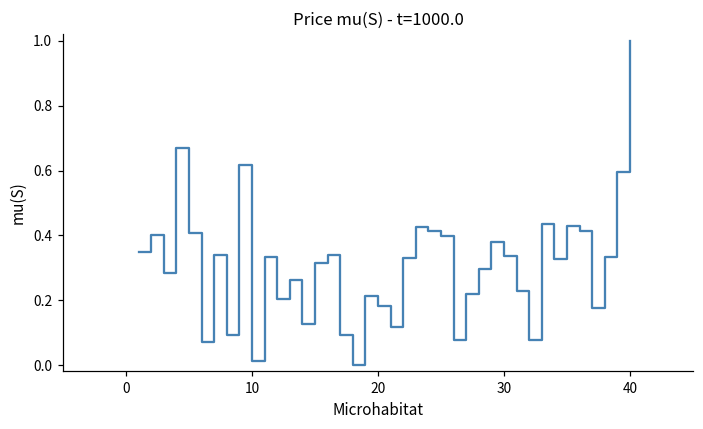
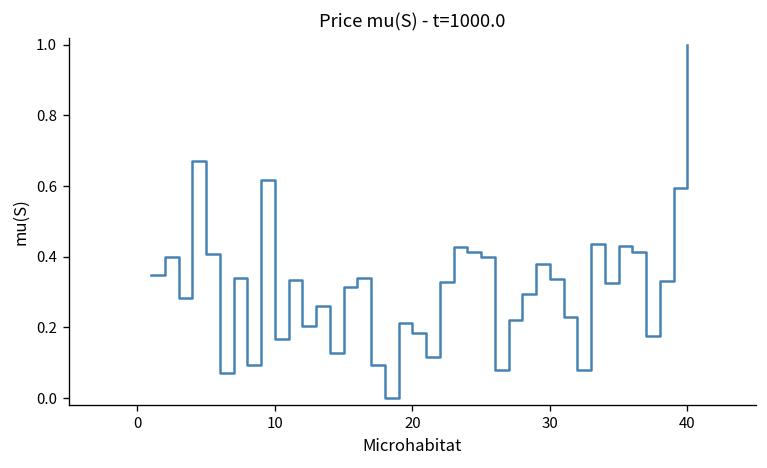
10: 0.01 -> 0.17
